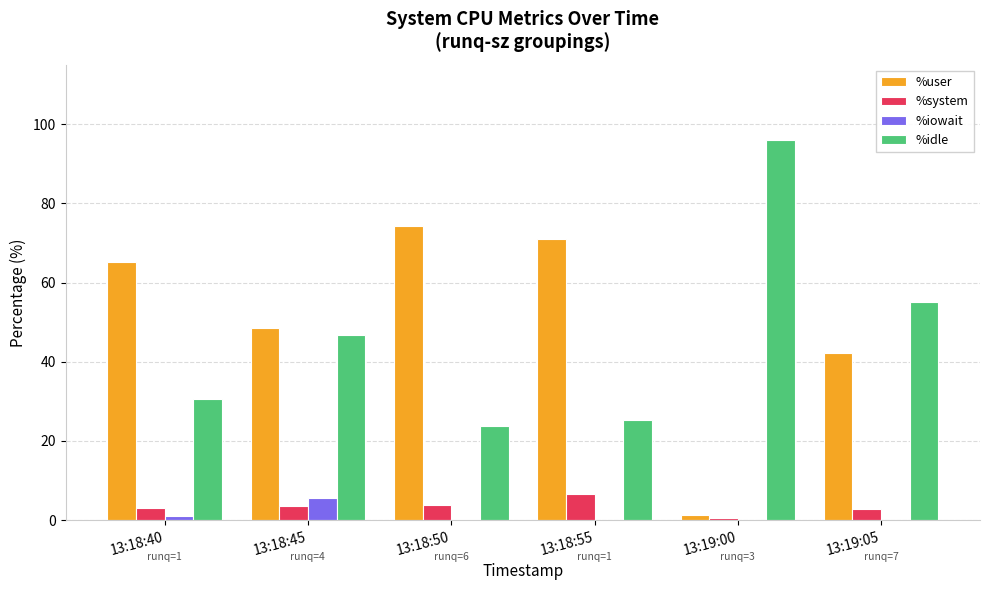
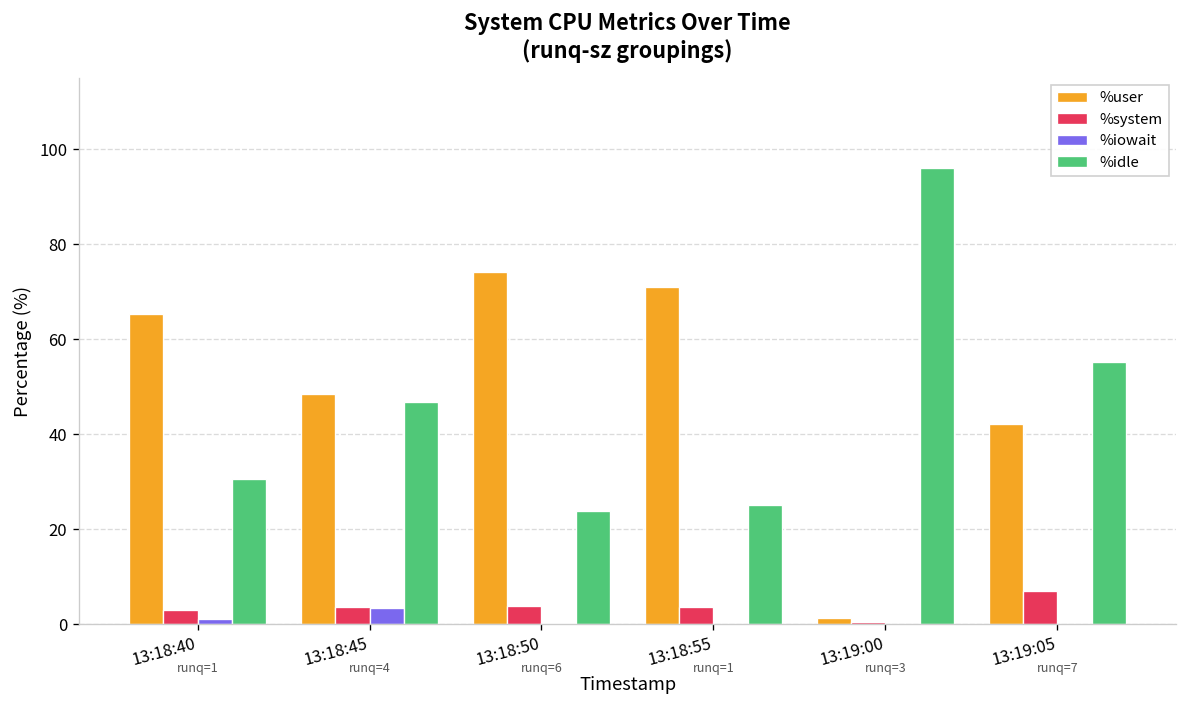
%iowait, 13:18:45: 6 -> 3
%system, 13:18:55: 7 -> 4
%system, 13:19:05: 3 -> 7
